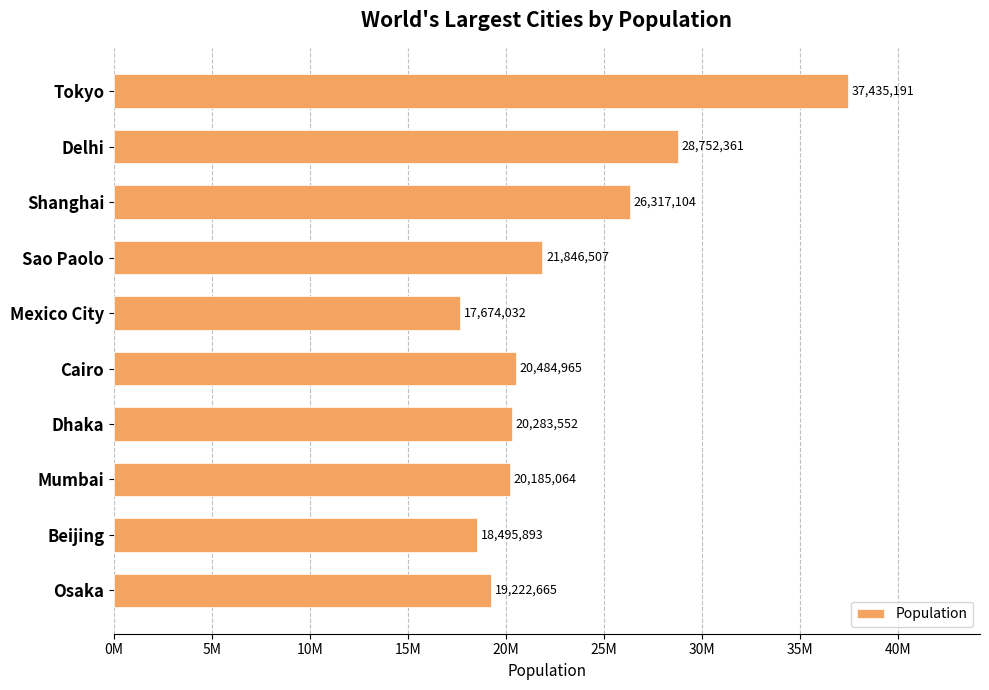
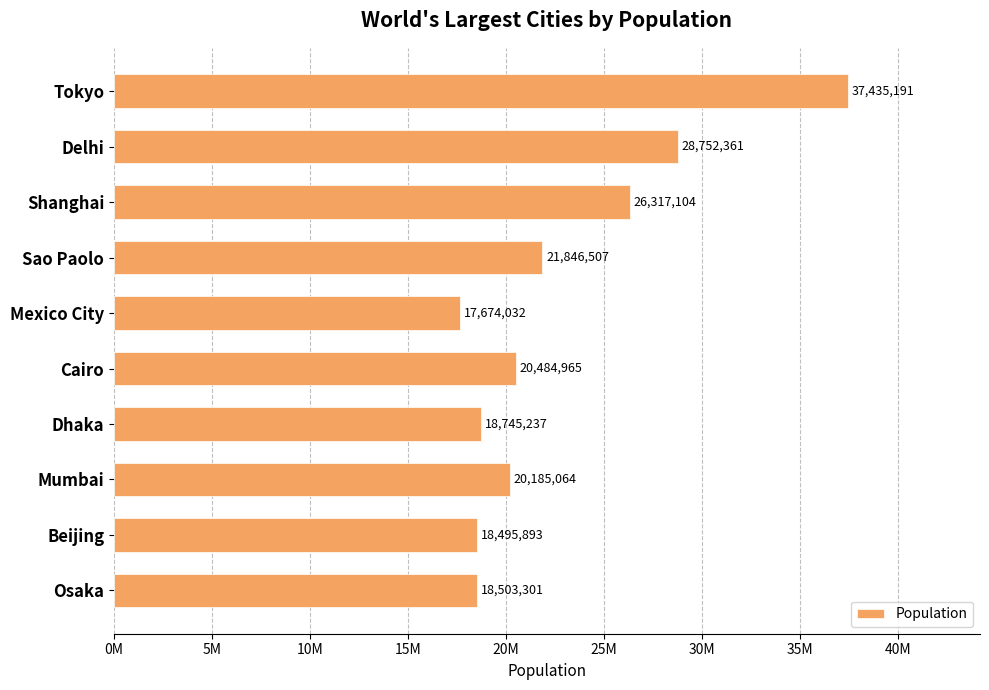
Dhaka: 20,283,552 -> 18,745,237
Osaka: 19,222,665 -> 18,503,301
